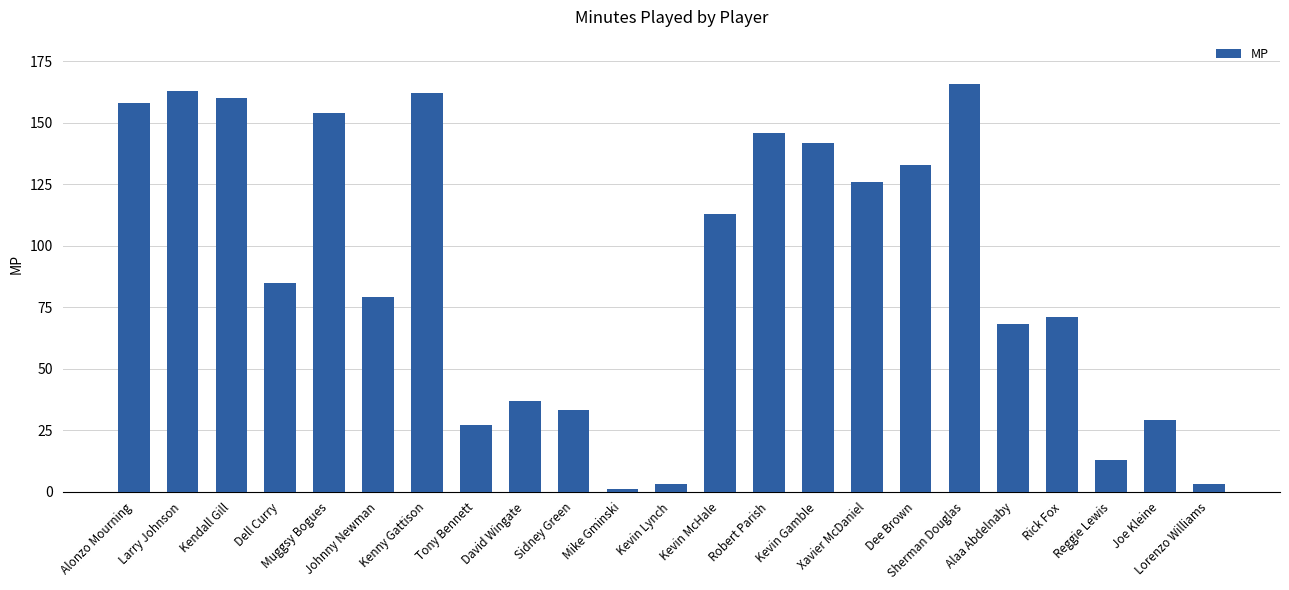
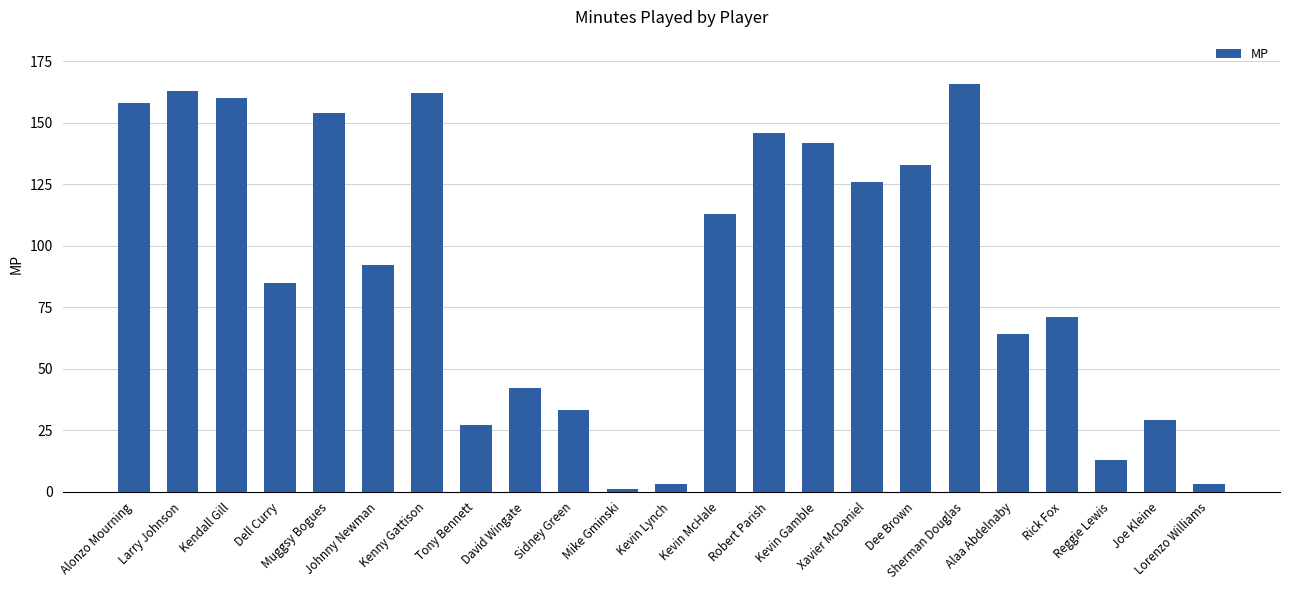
Johnny Newman: 79 -> 92
David Wingate: 37 -> 42
Alaa Abdelnaby: 68 -> 64
